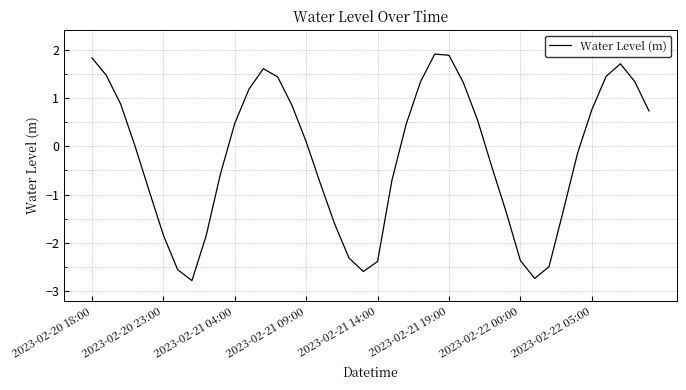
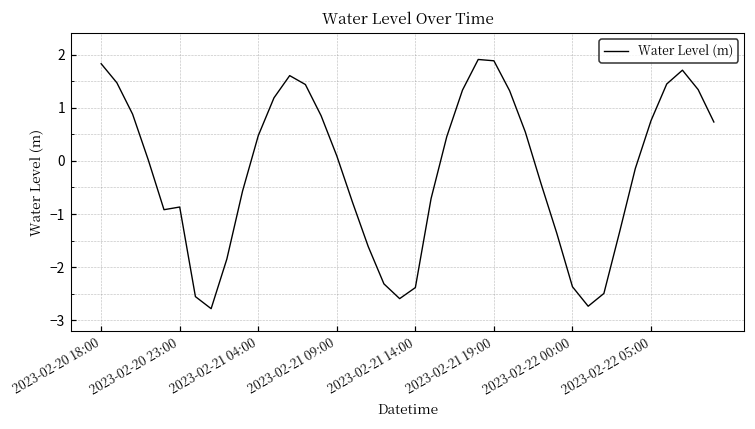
2023-02-20 23:00: -1.8 -> -0.9
